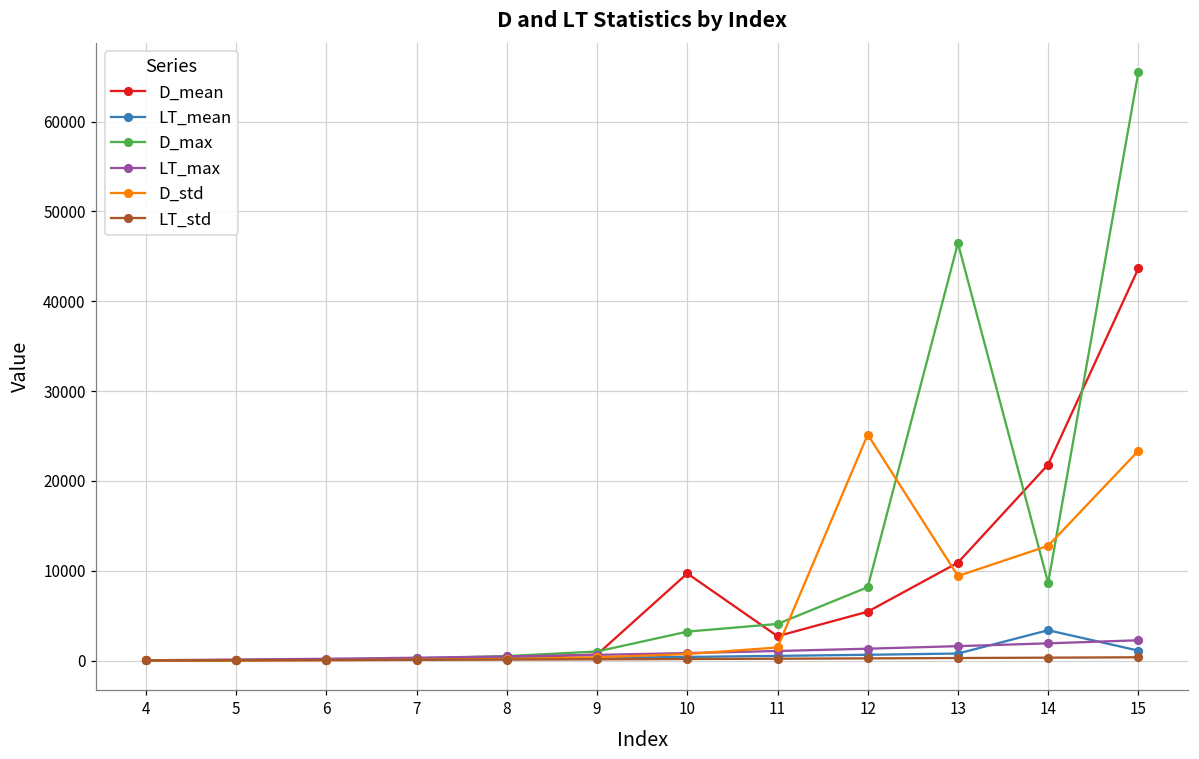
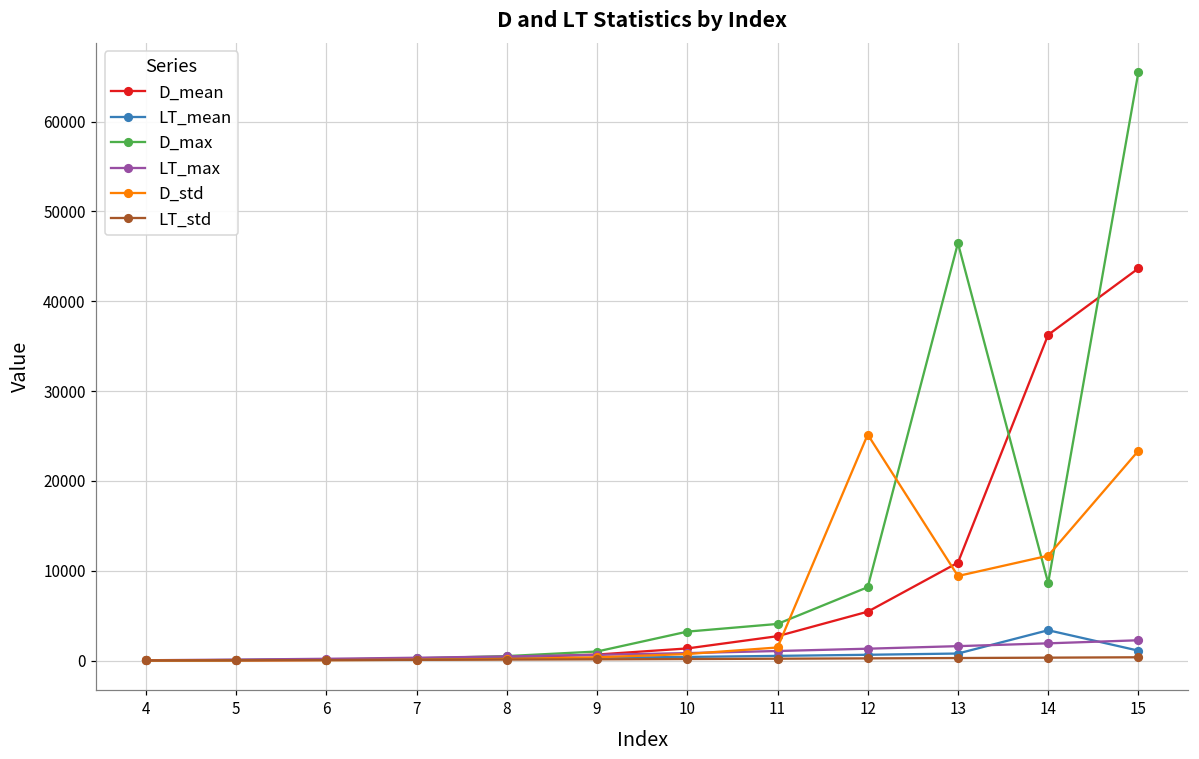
D_mean, 10: 10000 -> 1000
D_mean, 14: 22000 -> 36000
D_std, 14: 13000 -> 12000
